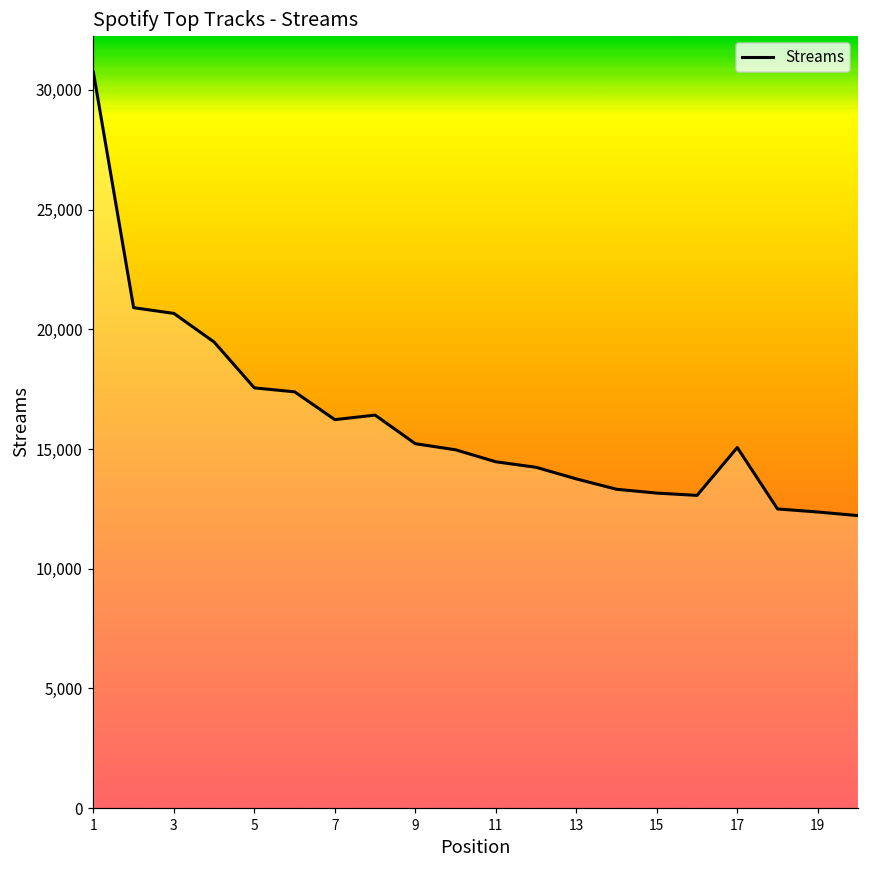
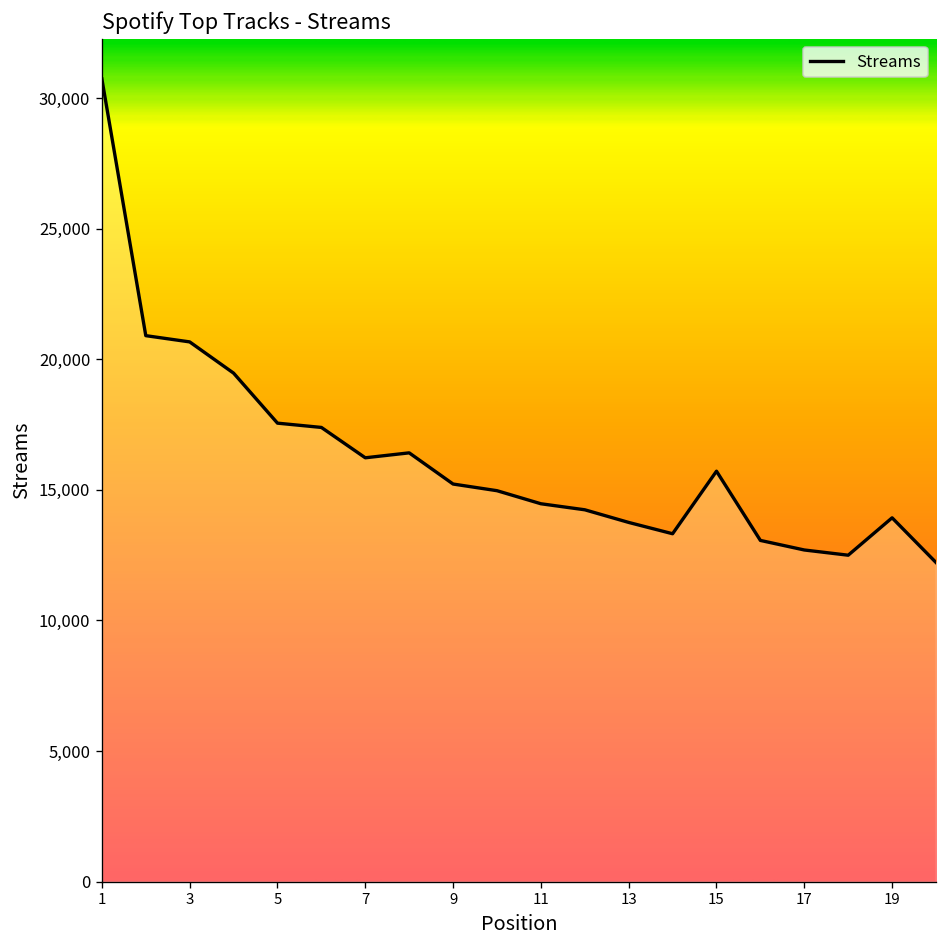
15: 13,200 -> 15,700
17: 15,100 -> 12,700
19: 12,400 -> 13,900
